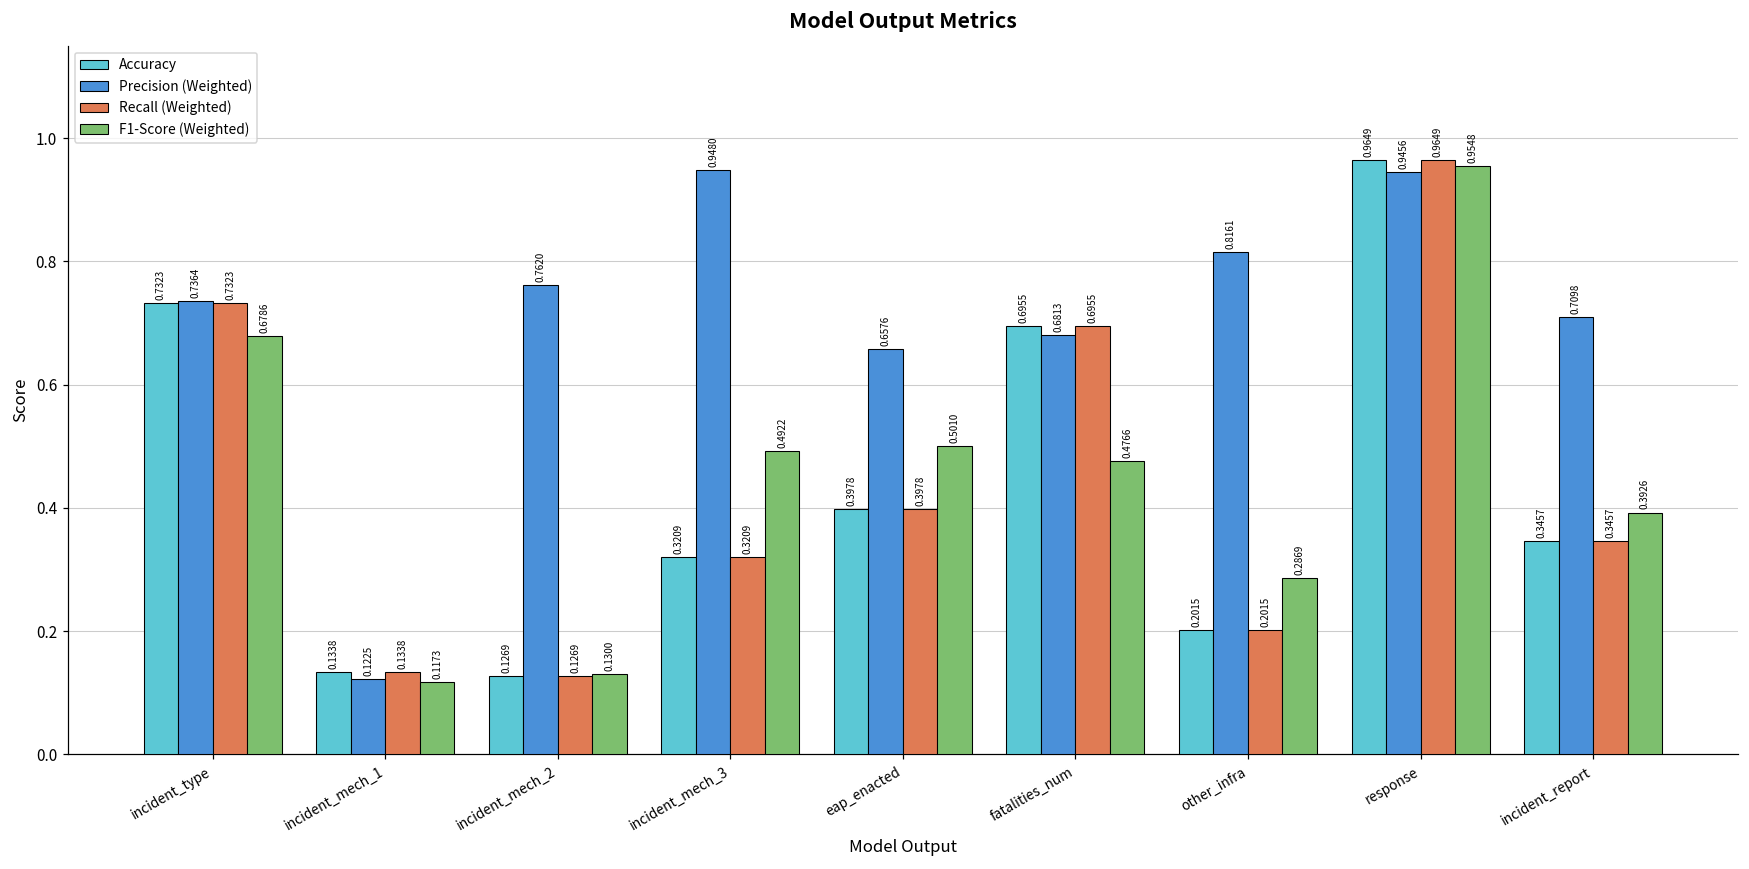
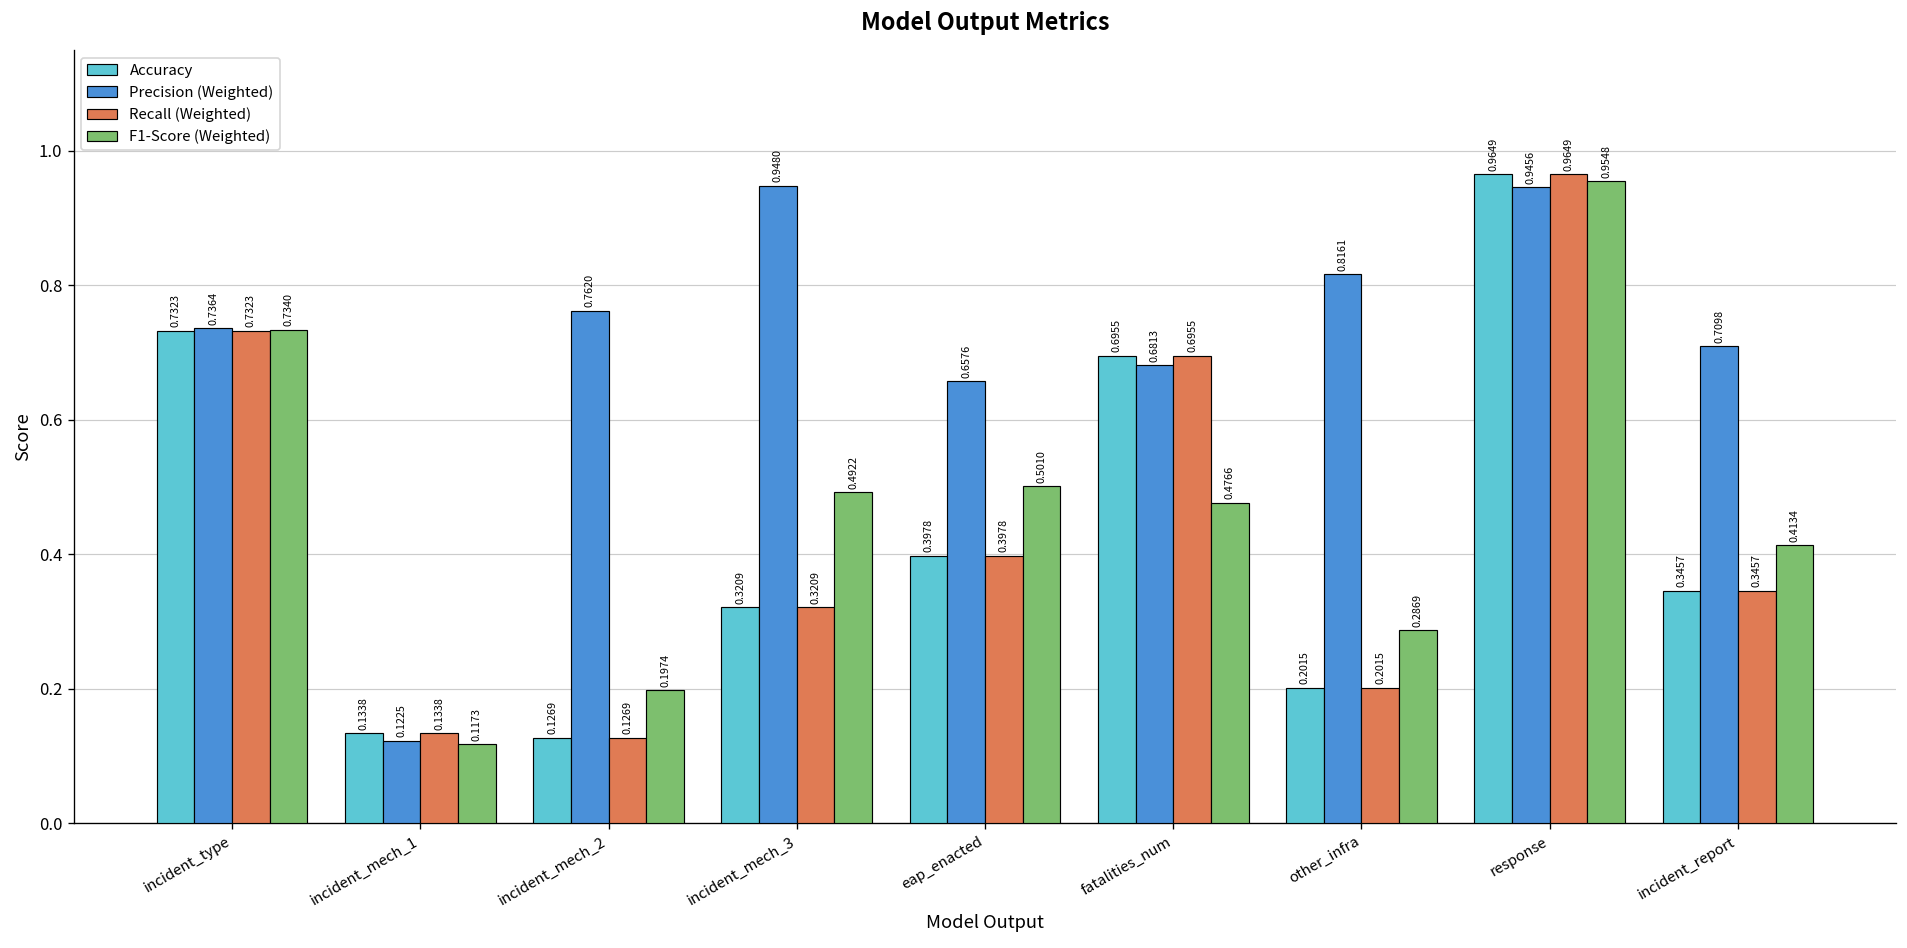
F1-Score (Weighted), incident_type: 0.6786 -> 0.7340
F1-Score (Weighted), incident_mech_2: 0.1300 -> 0.1974
F1-Score (Weighted), incident_report: 0.3926 -> 0.4134
